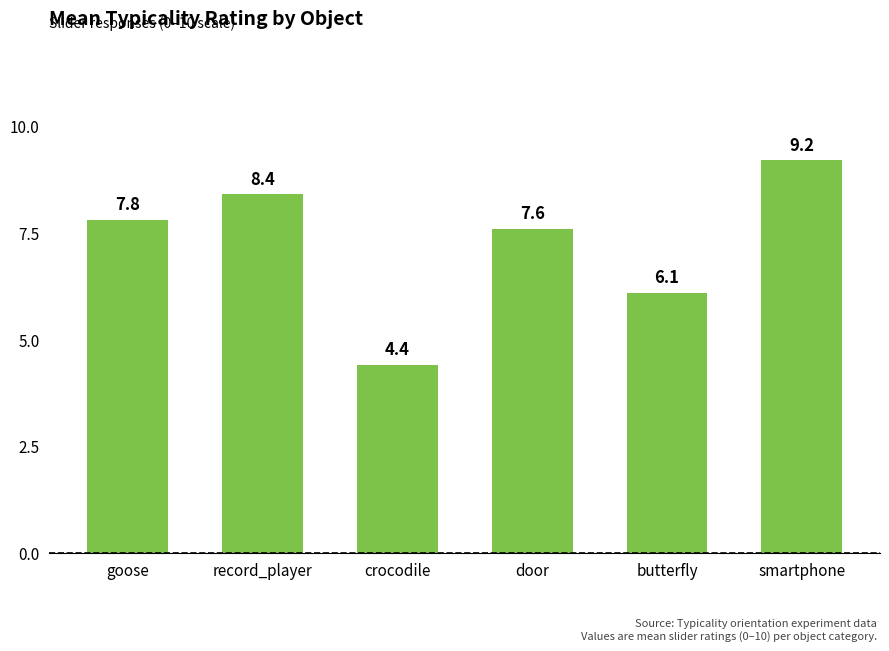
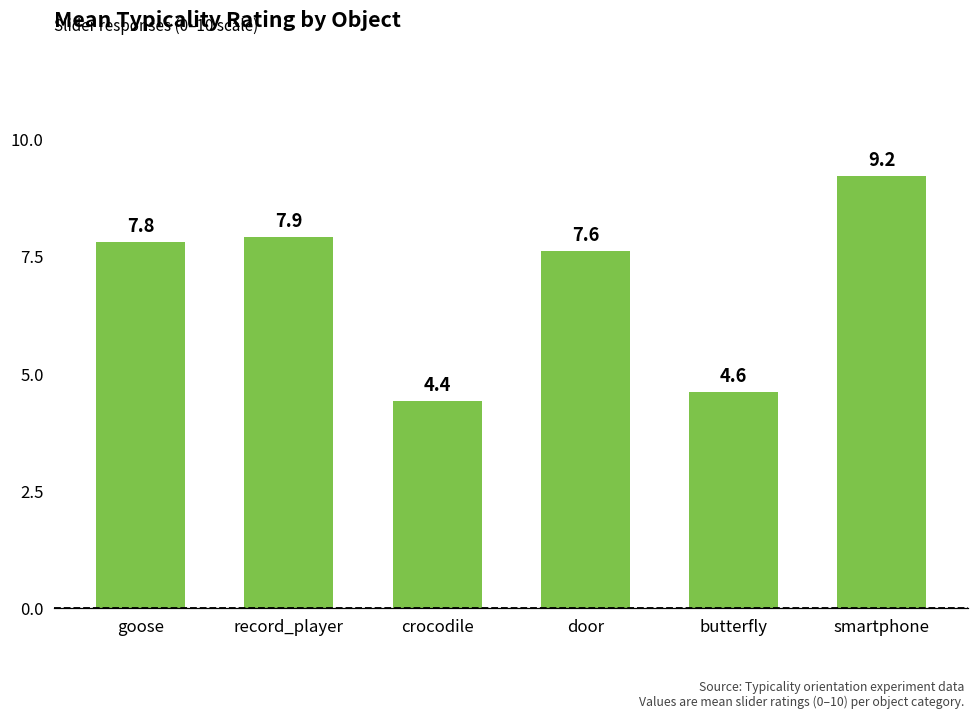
record_player: 8.4 -> 7.9
butterfly: 6.1 -> 4.6
